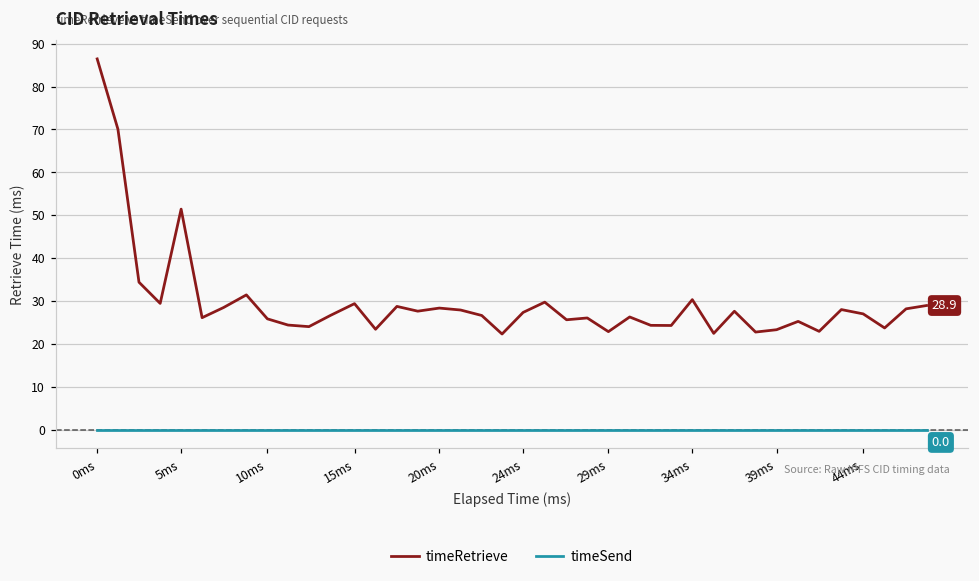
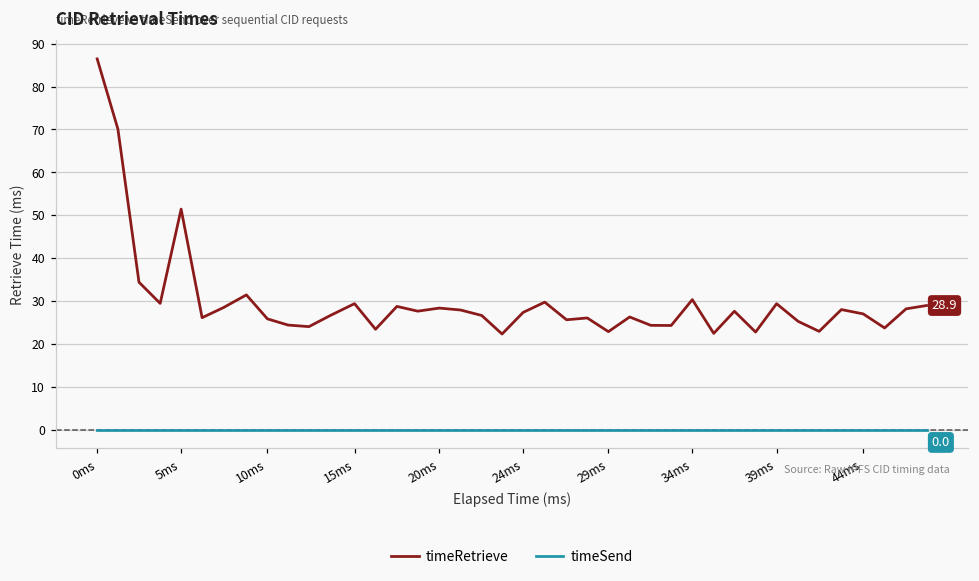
timeRetrieve, 39ms: 23 -> 29
